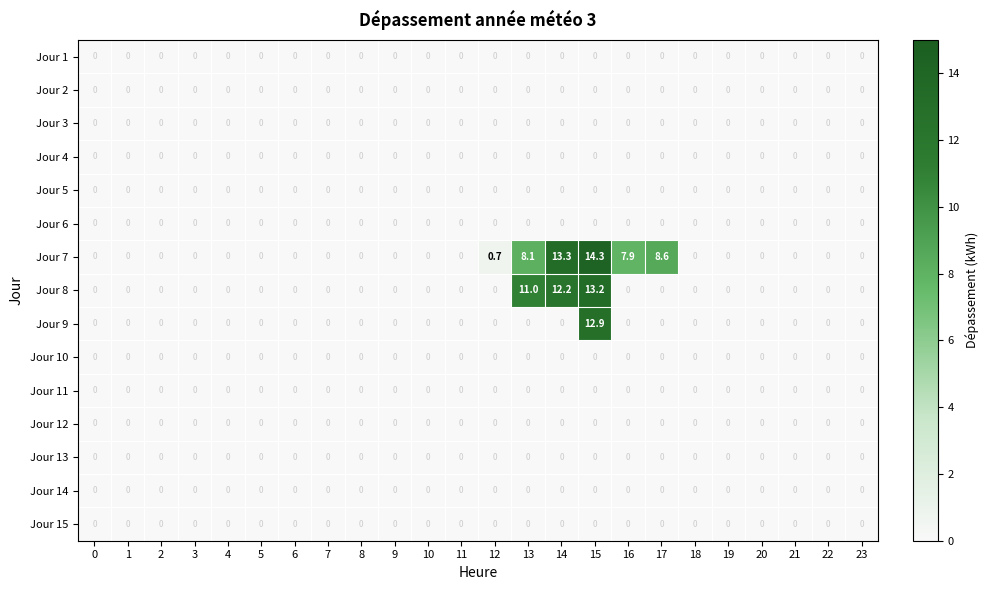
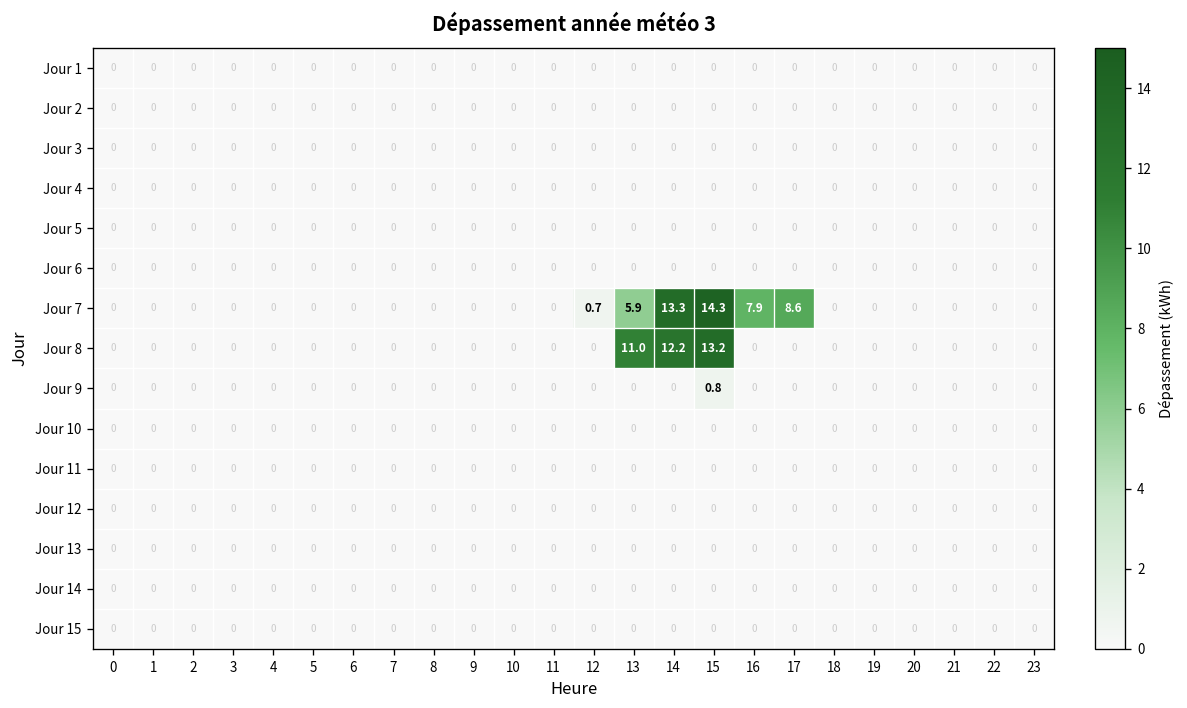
Jour 7, 13: 8.1 -> 5.9
Jour 9, 15: 12.9 -> 0.8
